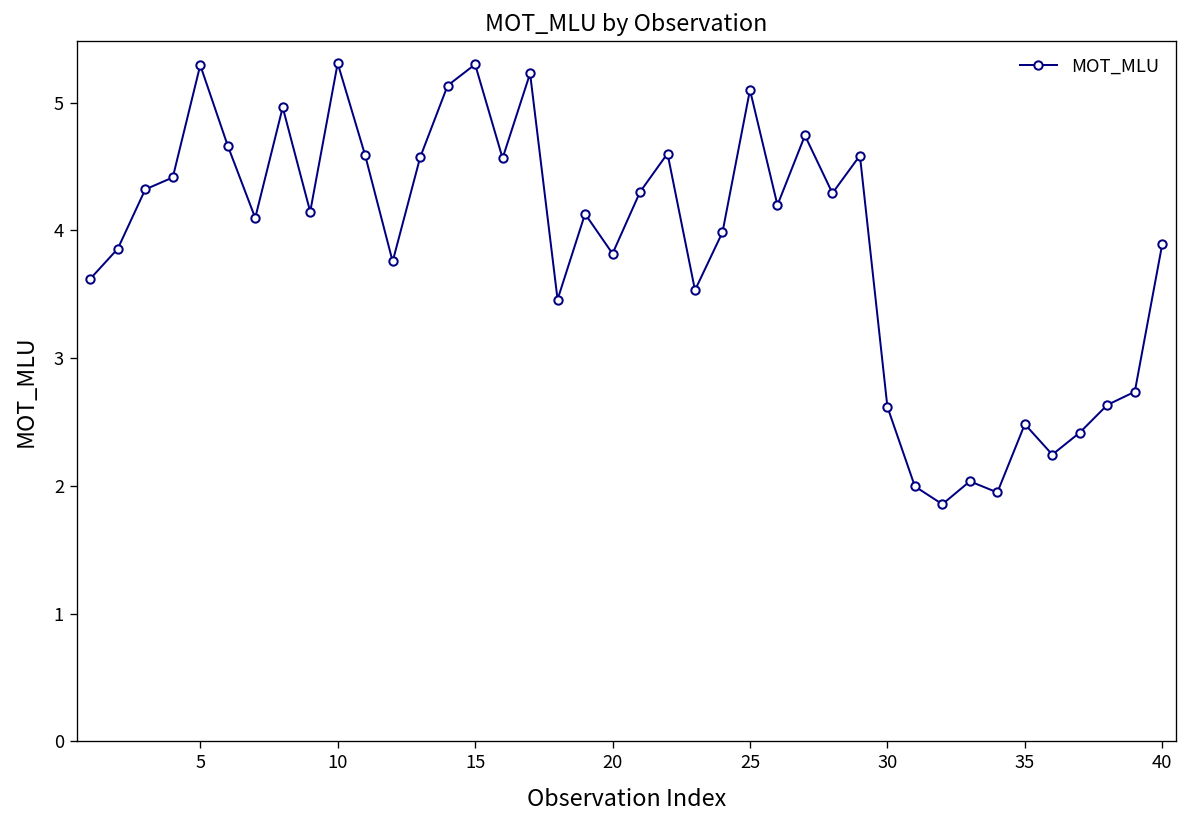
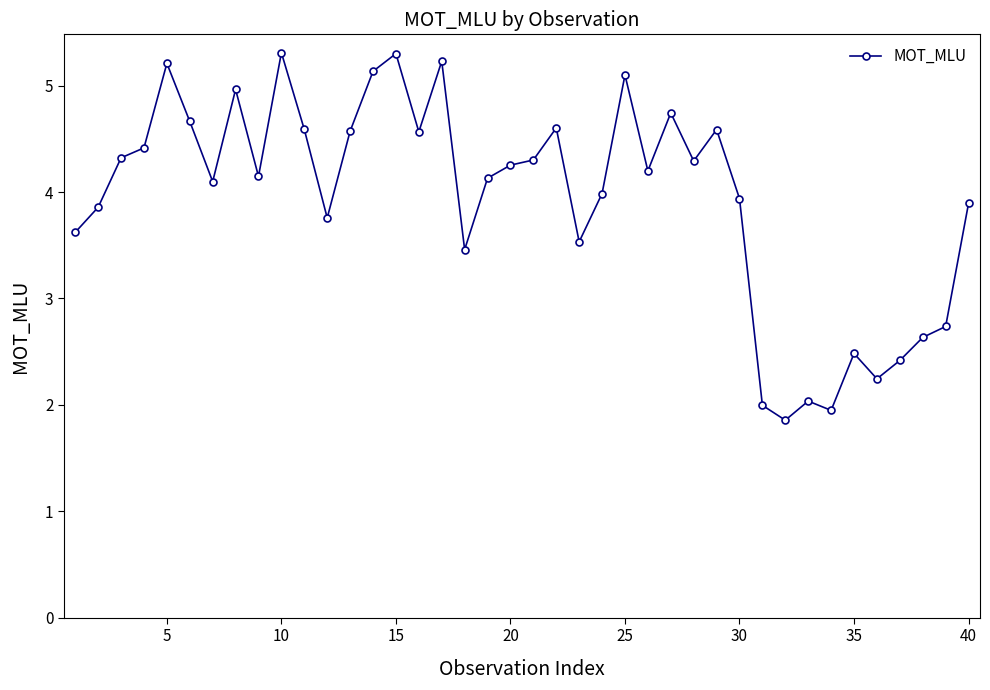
5: 5.30 -> 5.21
20: 3.82 -> 4.25
30: 2.62 -> 3.94
